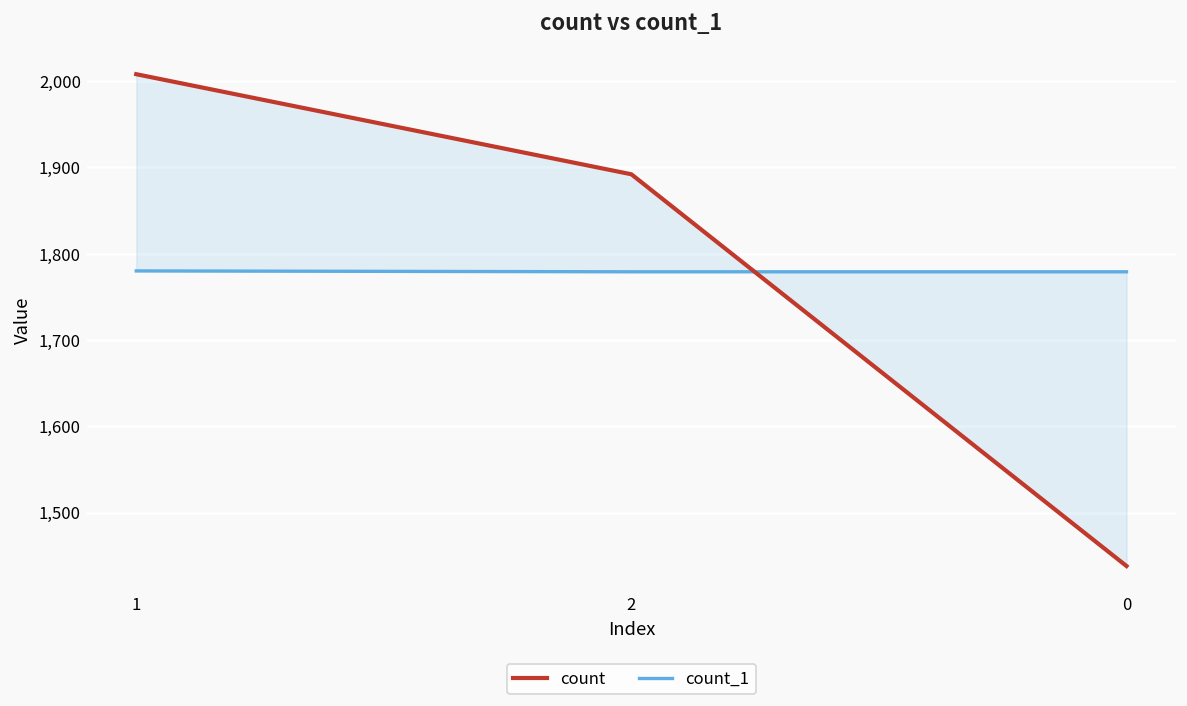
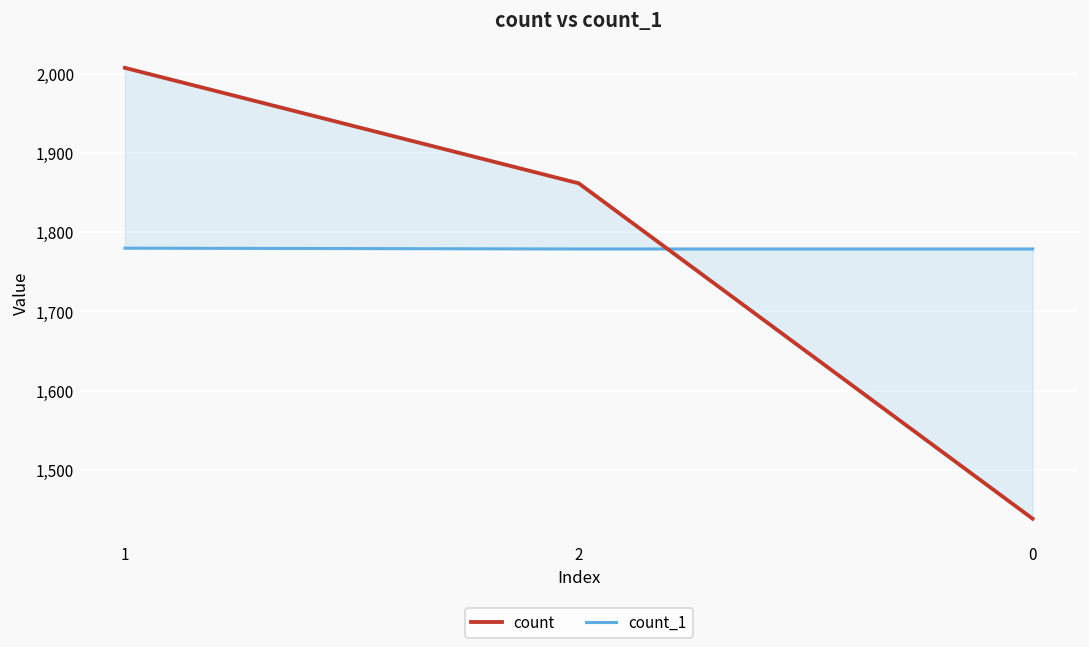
count, 2: 1,890 -> 1,860
